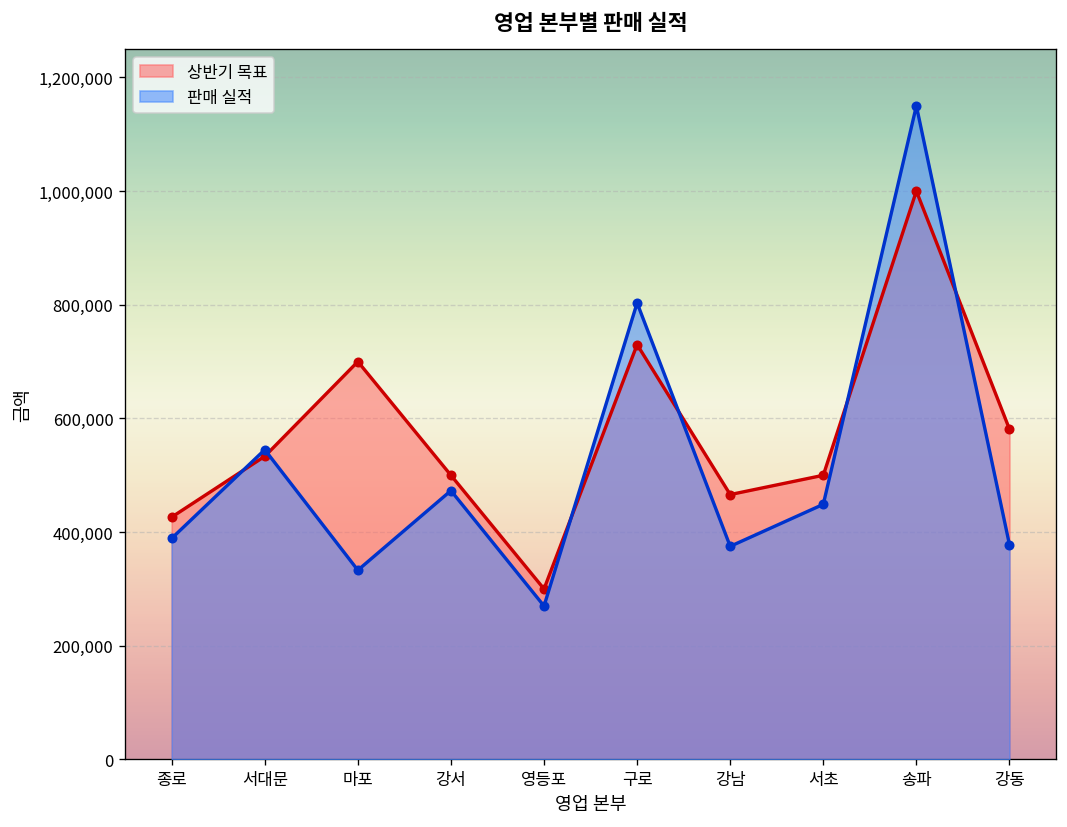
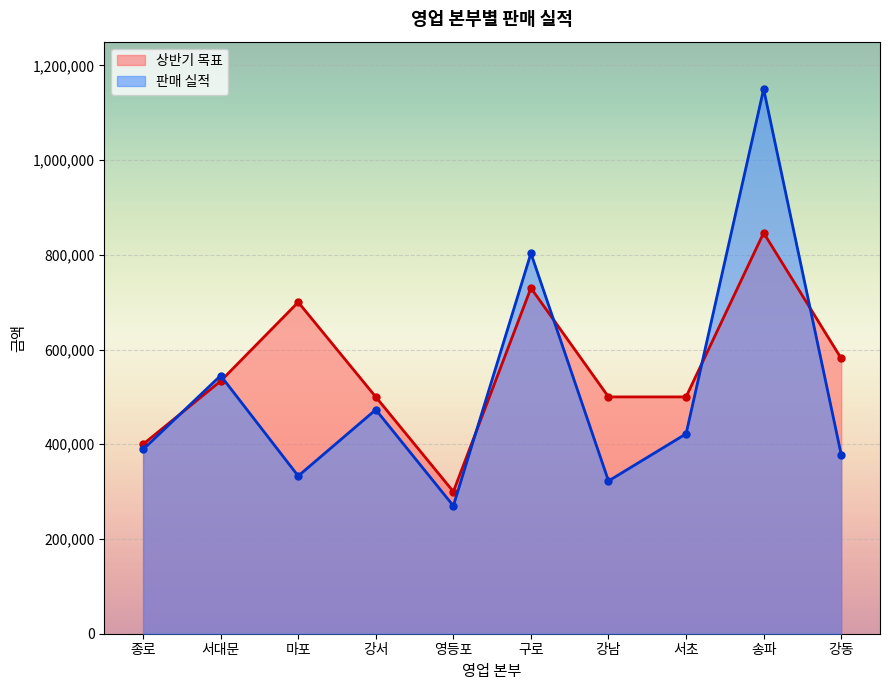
상반기 목표, 종로: 430,000 -> 400,000
상반기 목표, 강남: 470,000 -> 500,000
판매 실적, 강남: 380,000 -> 320,000
판매 실적, 서초: 450,000 -> 420,000
상반기 목표, 송파: 1,000,000 -> 850,000
